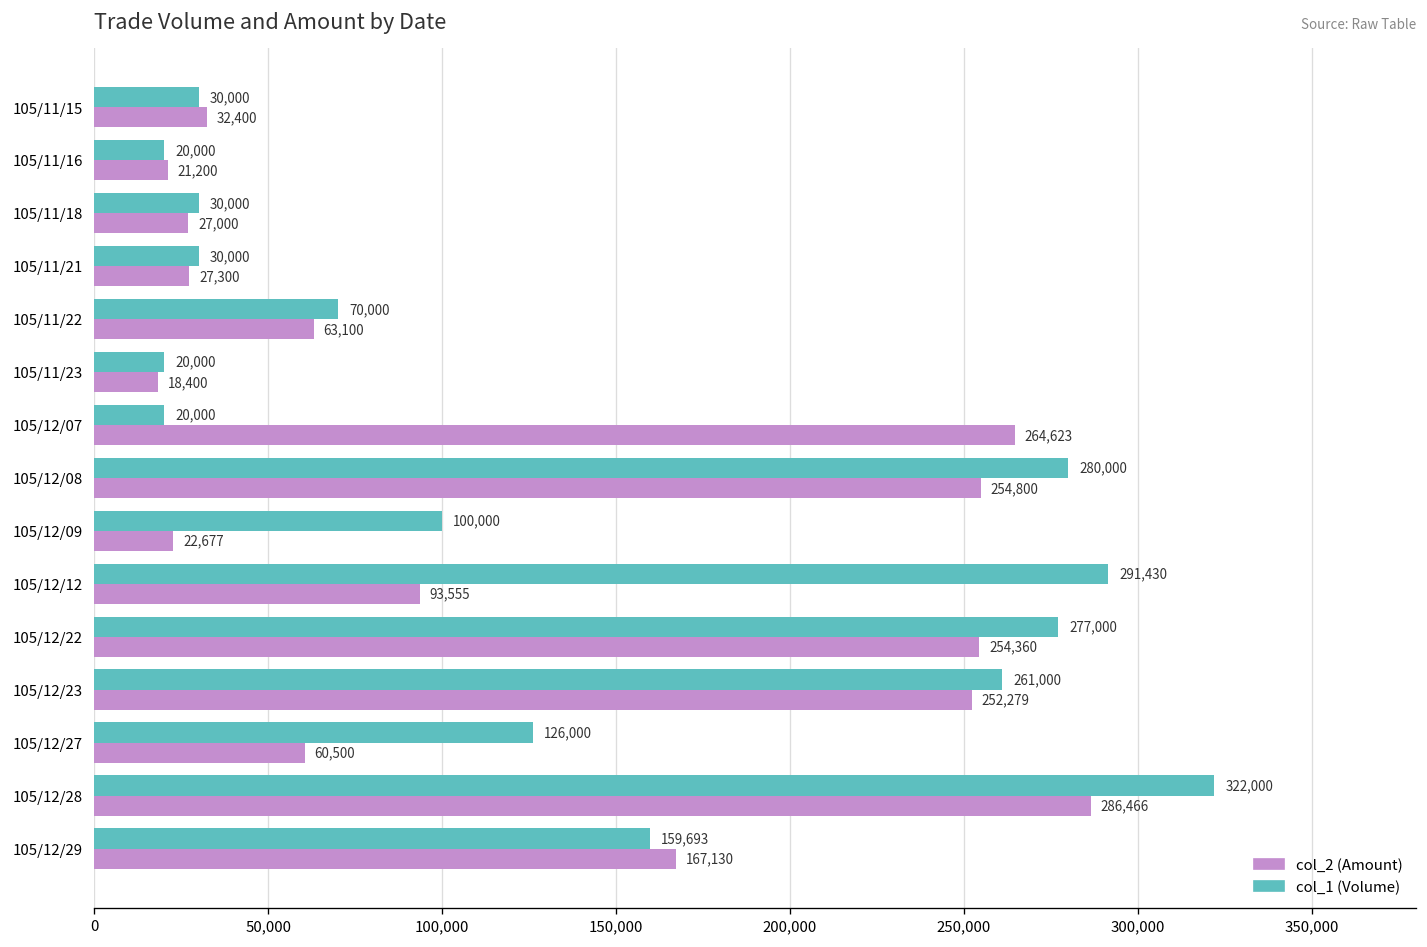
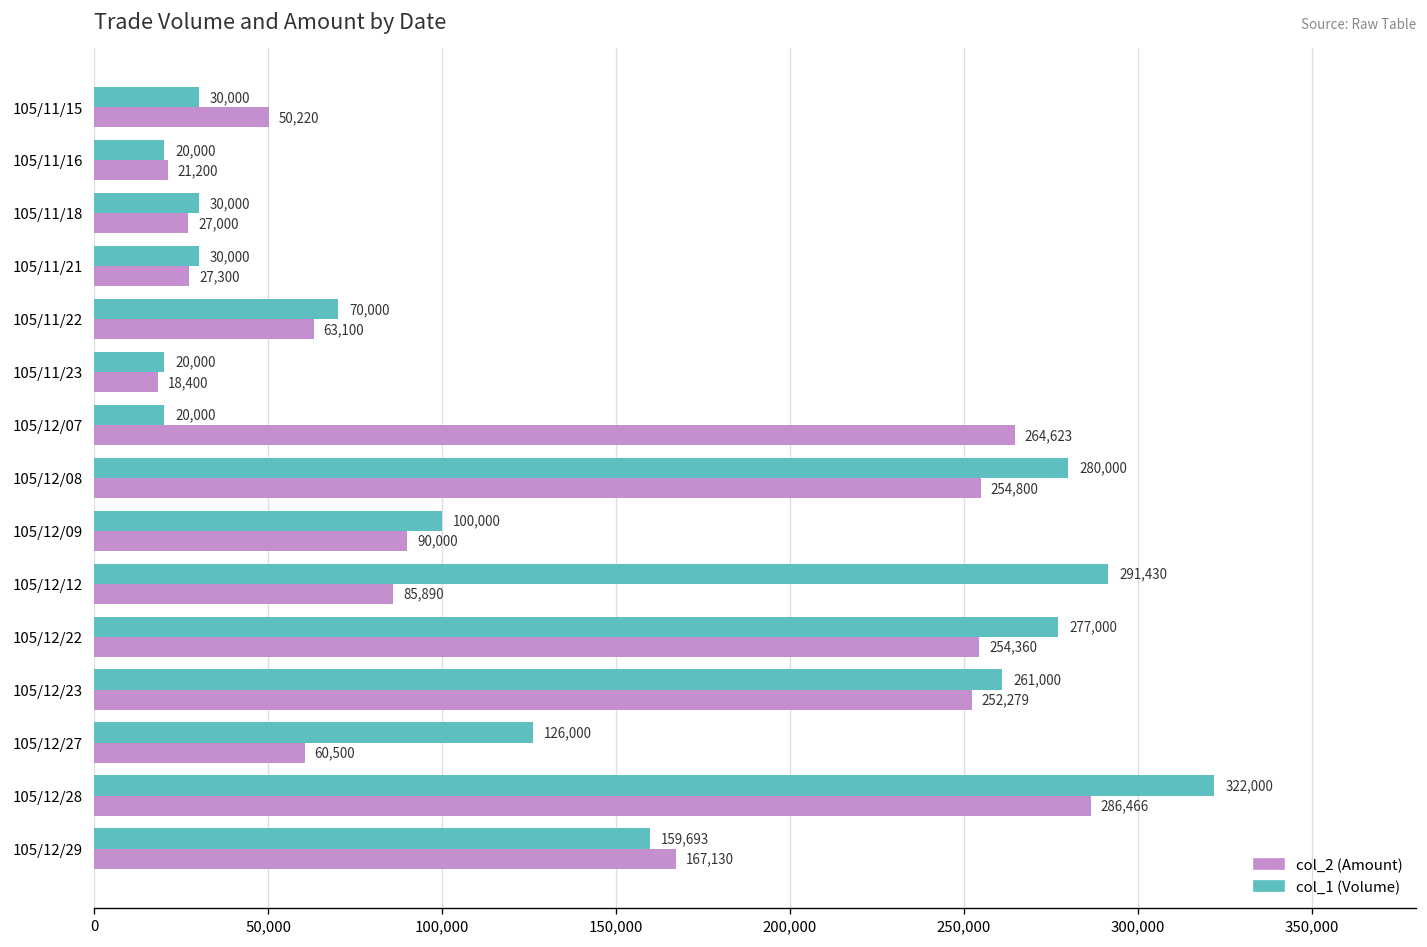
col_2 (Amount), 105/11/15: 32,400 -> 50,220
col_2 (Amount), 105/12/09: 22,677 -> 90,000
col_2 (Amount), 105/12/12: 93,555 -> 85,890
